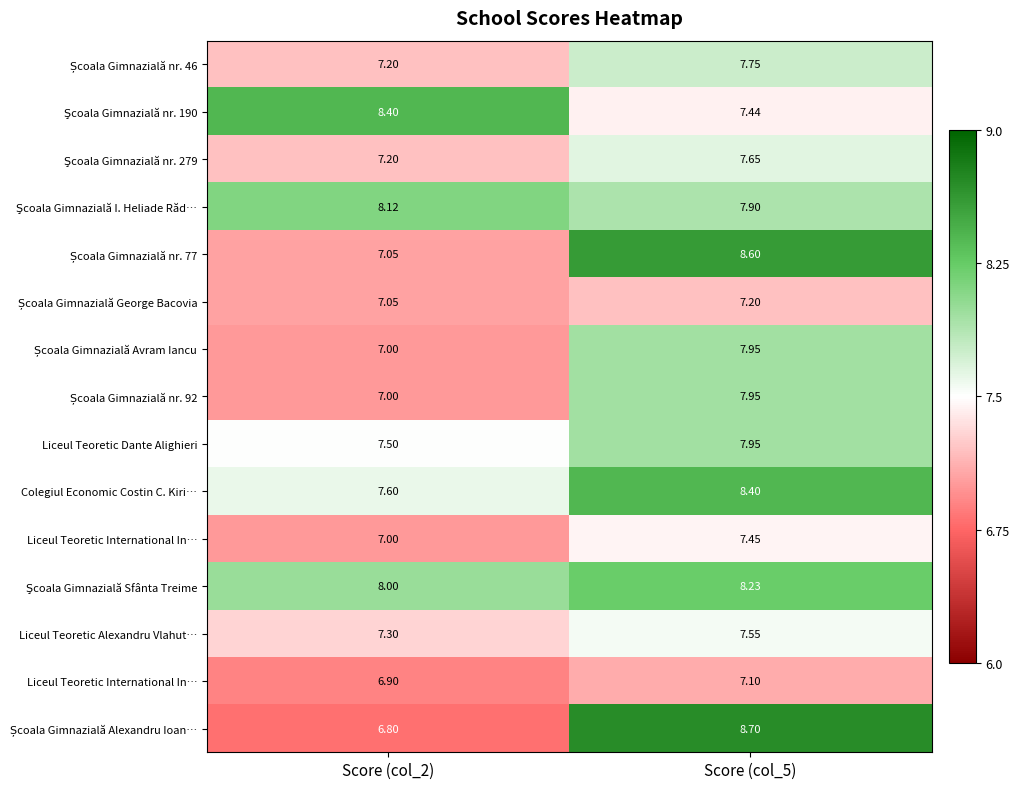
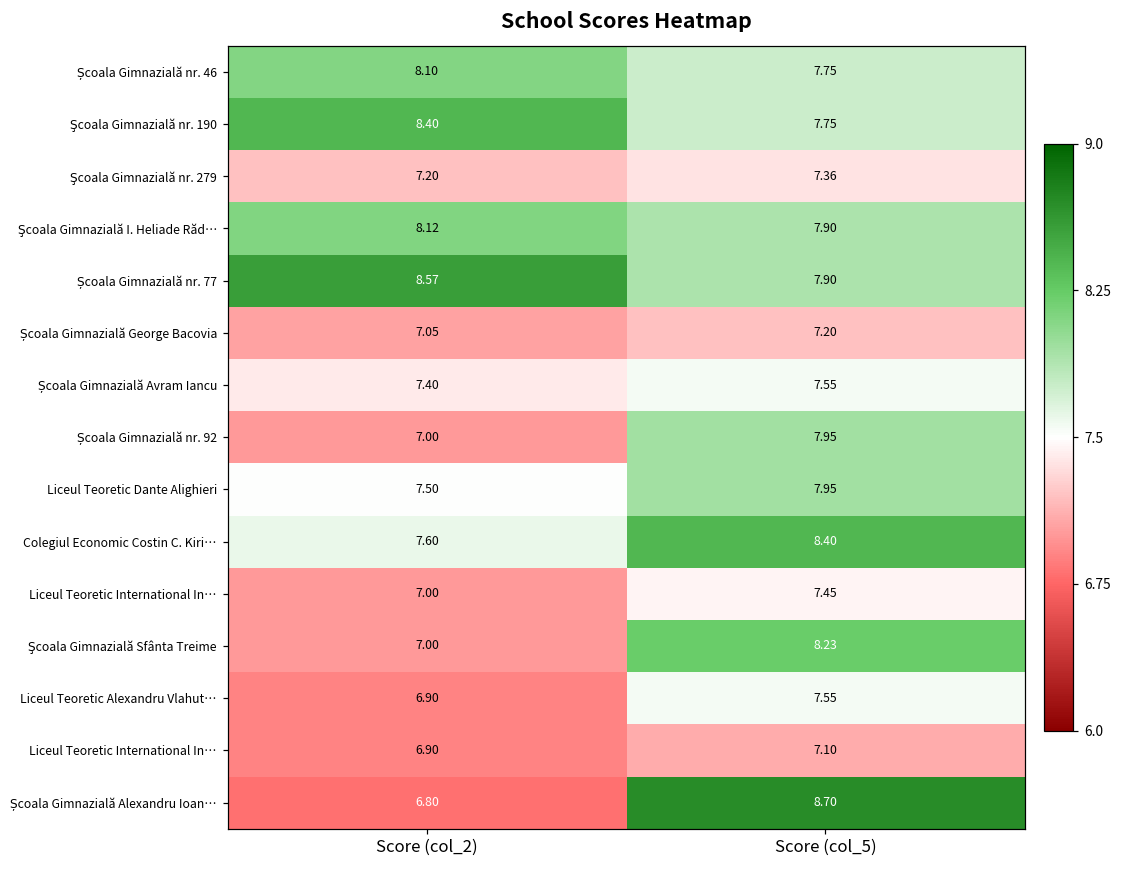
Școala Gimnazială nr. 46, Score (col_2): 7.20 -> 8.10
Şcoala Gimnazială nr. 190, Score (col_5): 7.44 -> 7.75
Şcoala Gimnazială nr. 279, Score (col_5): 7.65 -> 7.36
Școala Gimnazială nr. 77, Score (col_2): 7.05 -> 8.57
Școala Gimnazială nr. 77, Score (col_5): 8.60 -> 7.90
Școala Gimnazială Avram Iancu, Score (col_2): 7.00 -> 7.40
Școala Gimnazială Avram Iancu, Score (col_5): 7.95 -> 7.55
Şcoala Gimnazială Sfânta Treime, Score (col_2): 8.00 -> 7.00
Liceul Teoretic Alexandru Vlahut…, Score (col_2): 7.30 -> 6.90
